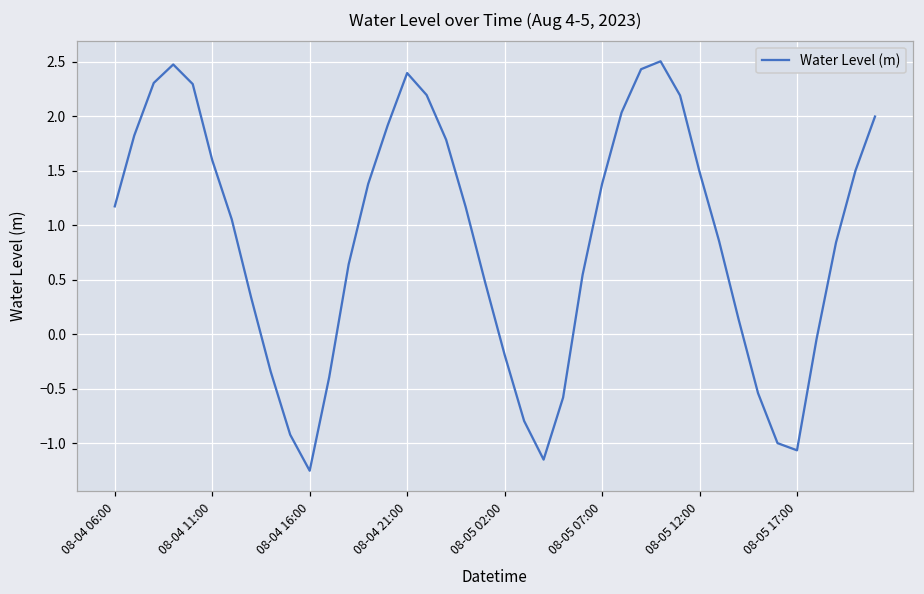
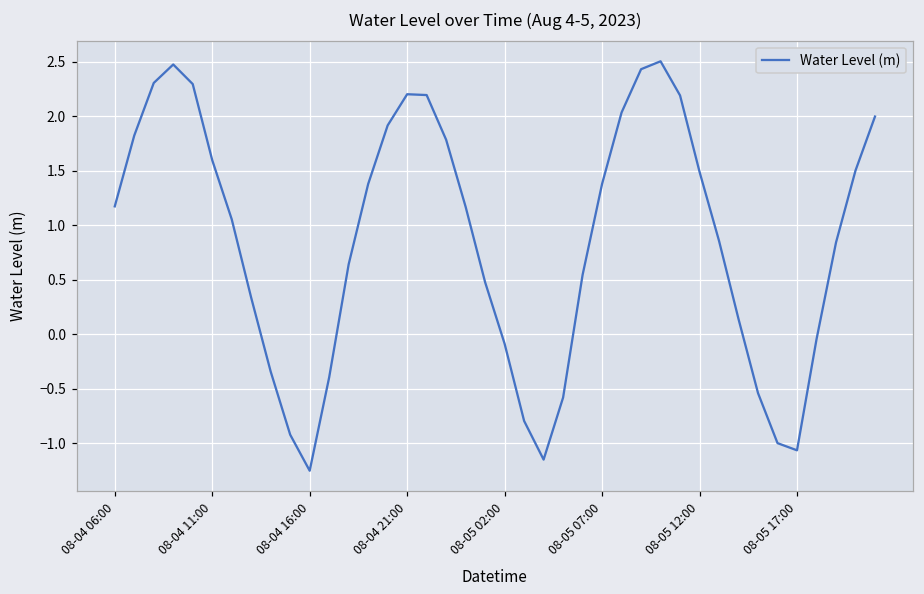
08-04 21:00: 2.4 -> 2.2
08-05 02:00: -0.2 -> -0.1
